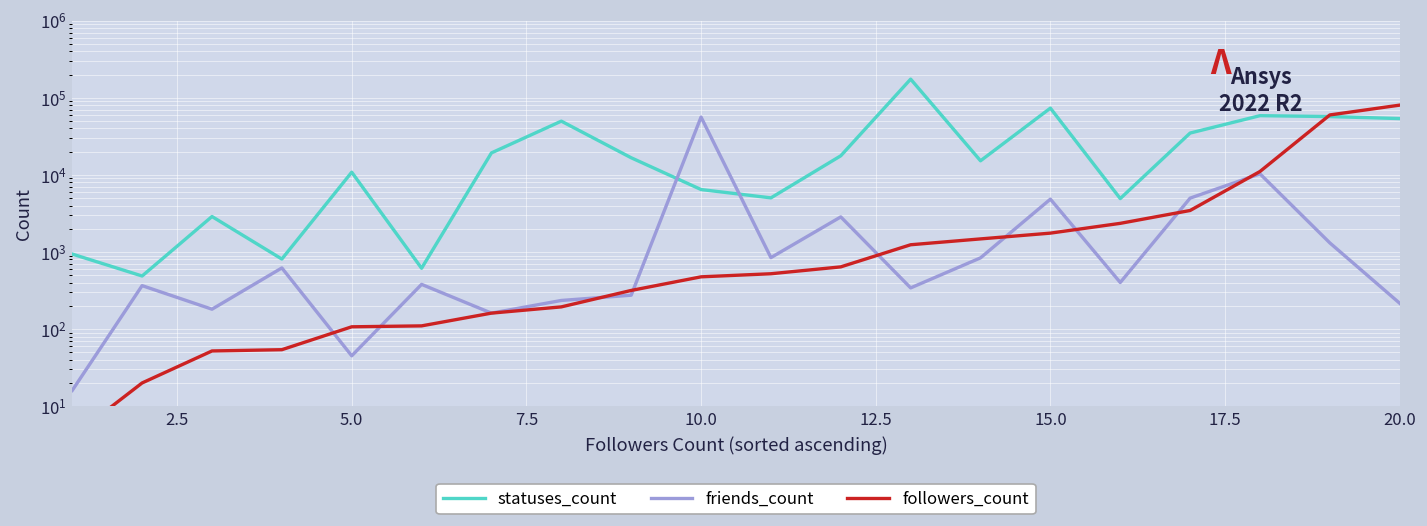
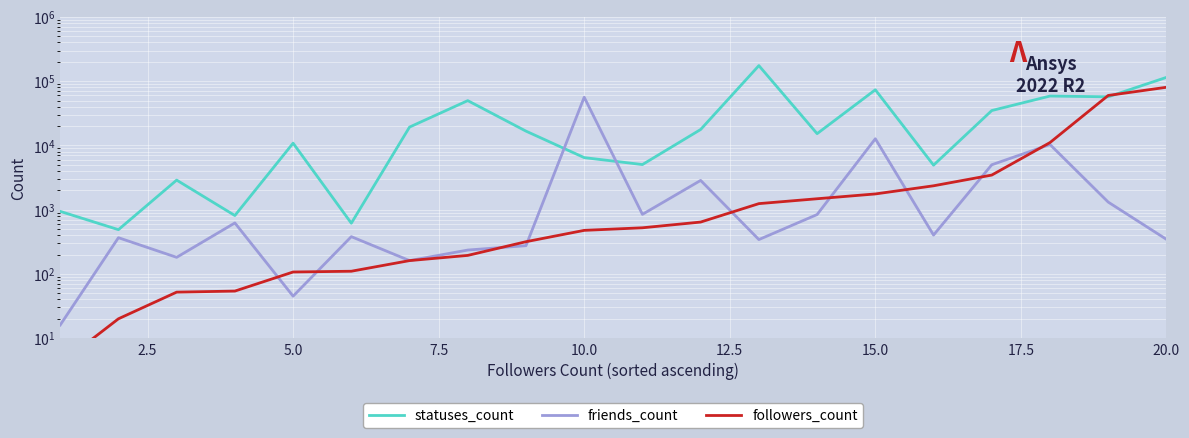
friends_count, 15.0: 5000 -> 13000
statuses_count, 20.0: 50000 -> 110000
friends_count, 20.0: 220 -> 300
